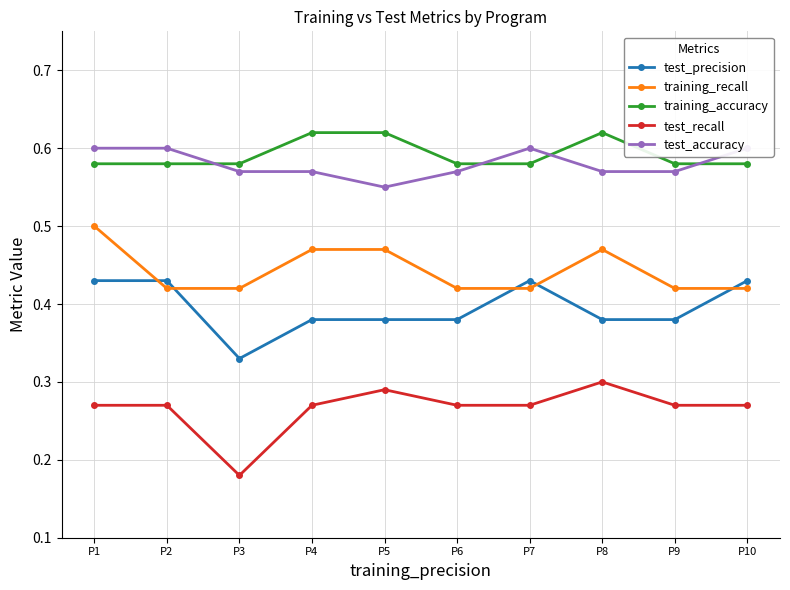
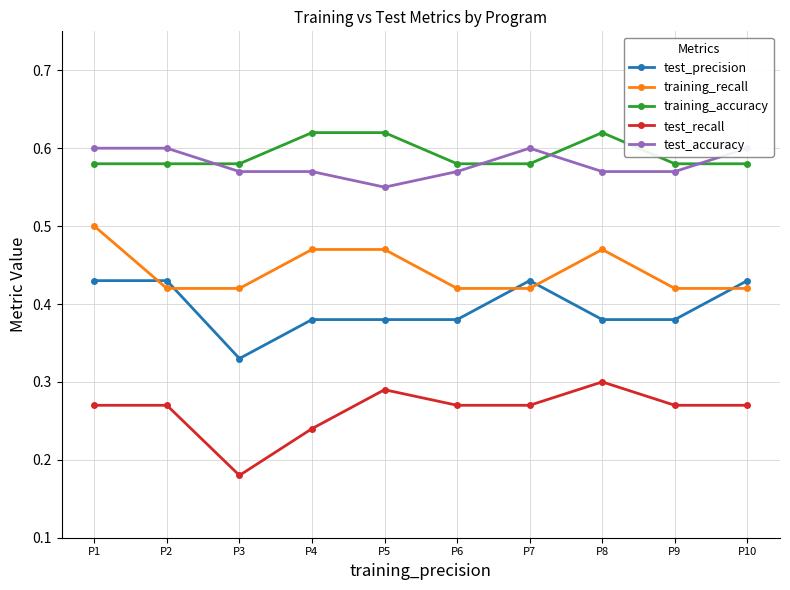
test_recall, P4: 0.27 -> 0.24
